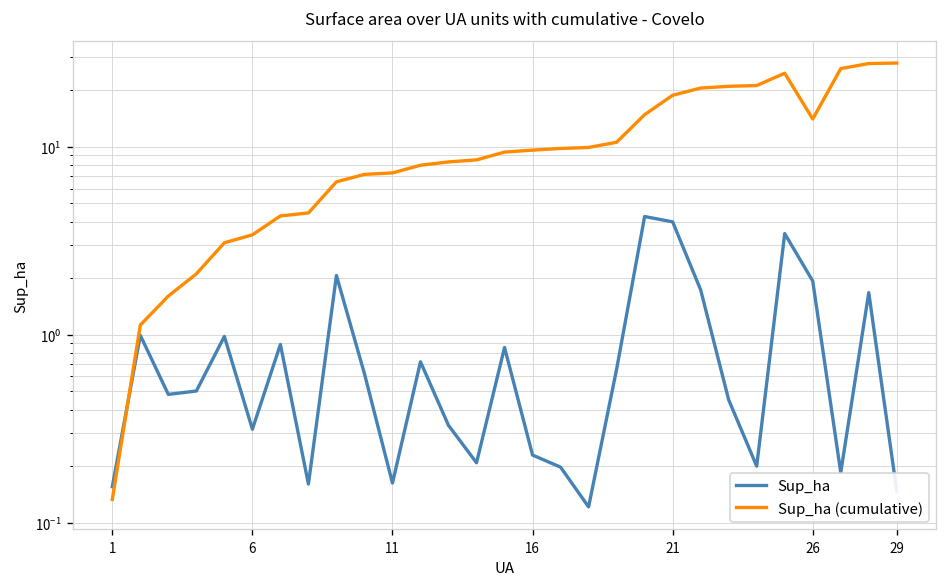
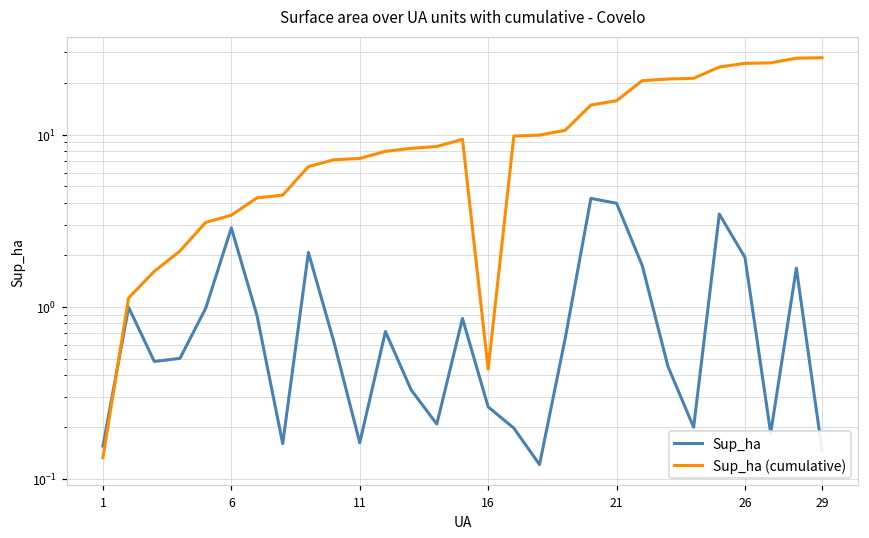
Sup_ha, 6: 0.31 -> 2.9
Sup_ha, 16: 0.23 -> 0.26
Sup_ha (cumulative), 16: 10 -> 0.43
Sup_ha (cumulative), 21: 19 -> 16
Sup_ha (cumulative), 26: 14 -> 26
